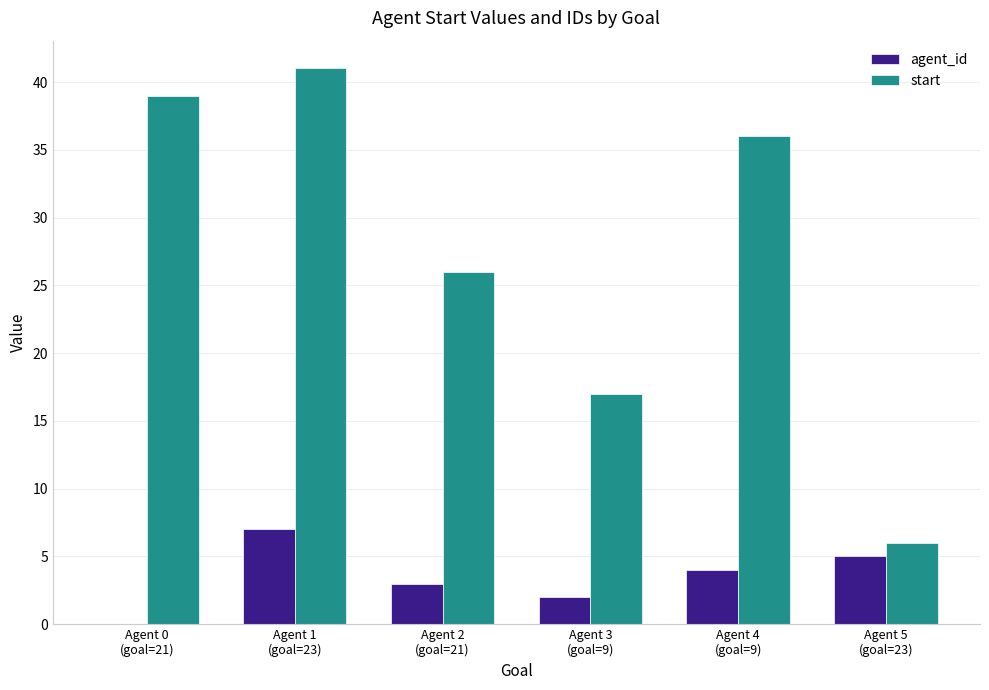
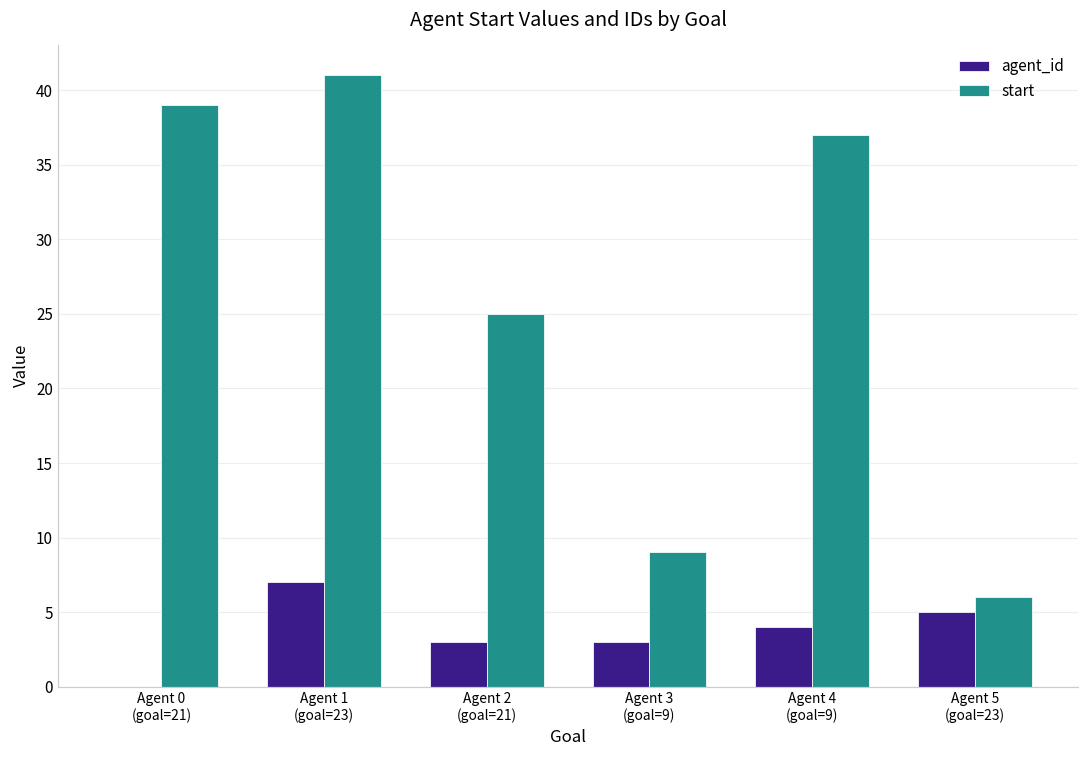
start, Agent 2 (goal=21): 26 -> 25
agent_id, Agent 3 (goal=9): 2 -> 3
start, Agent 3 (goal=9): 17 -> 9
start, Agent 4 (goal=9): 36 -> 37
